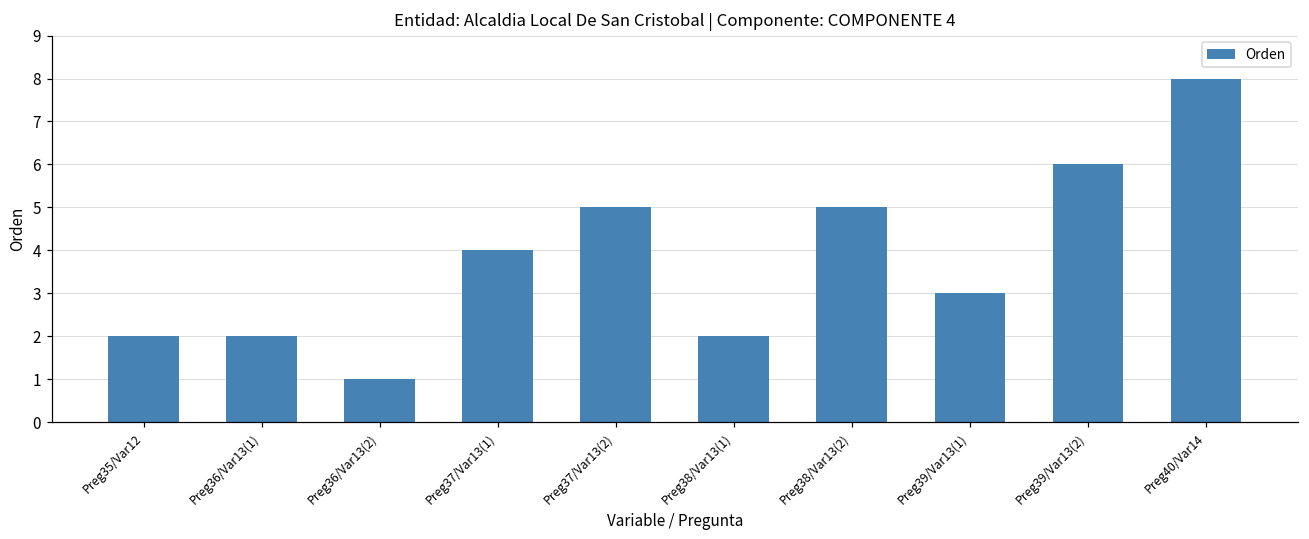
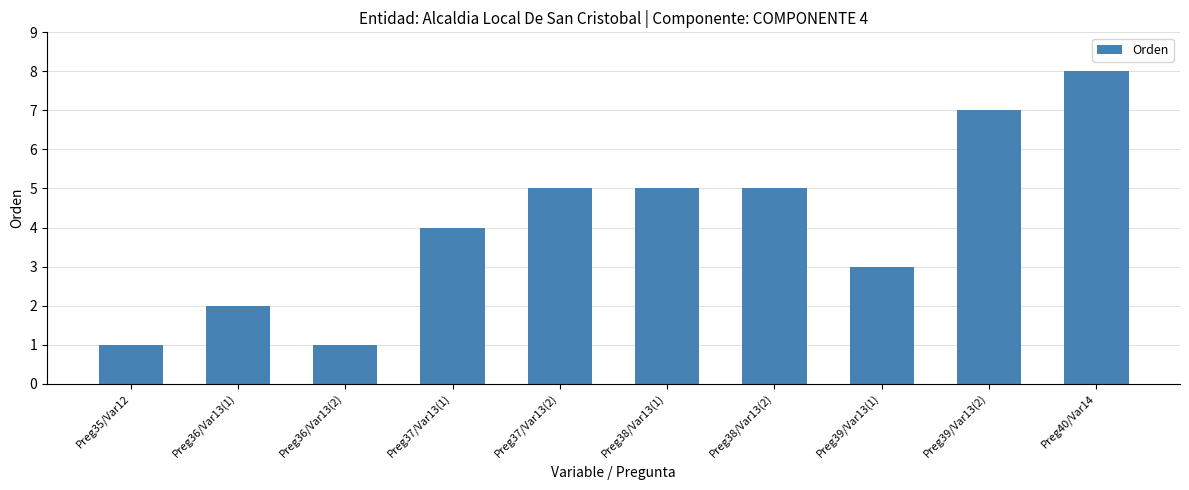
Preg35/Var12: 2 -> 1
Preg38/Var13(1): 2 -> 5
Preg39/Var13(2): 6 -> 7
